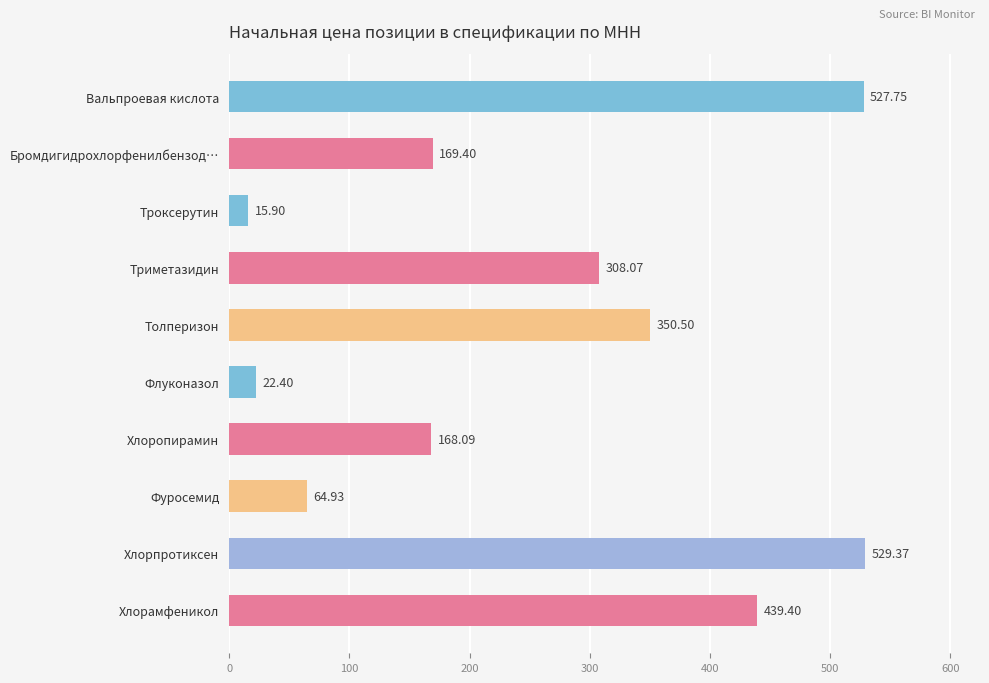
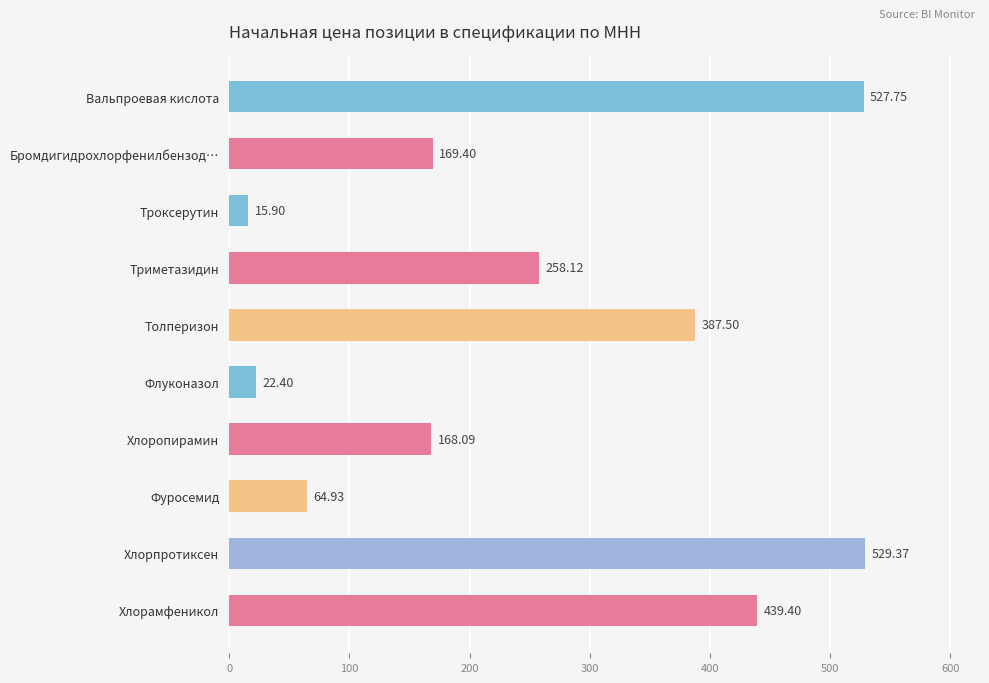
Триметазидин: 308.07 -> 258.12
Толперизон: 350.50 -> 387.50
